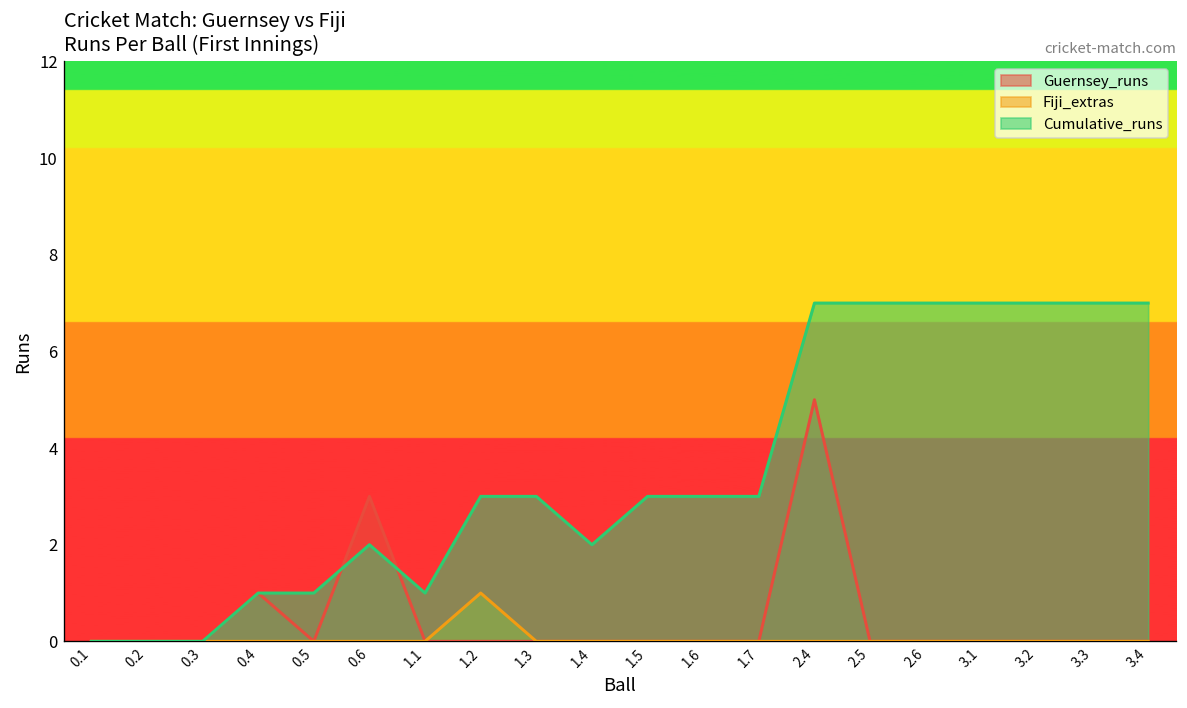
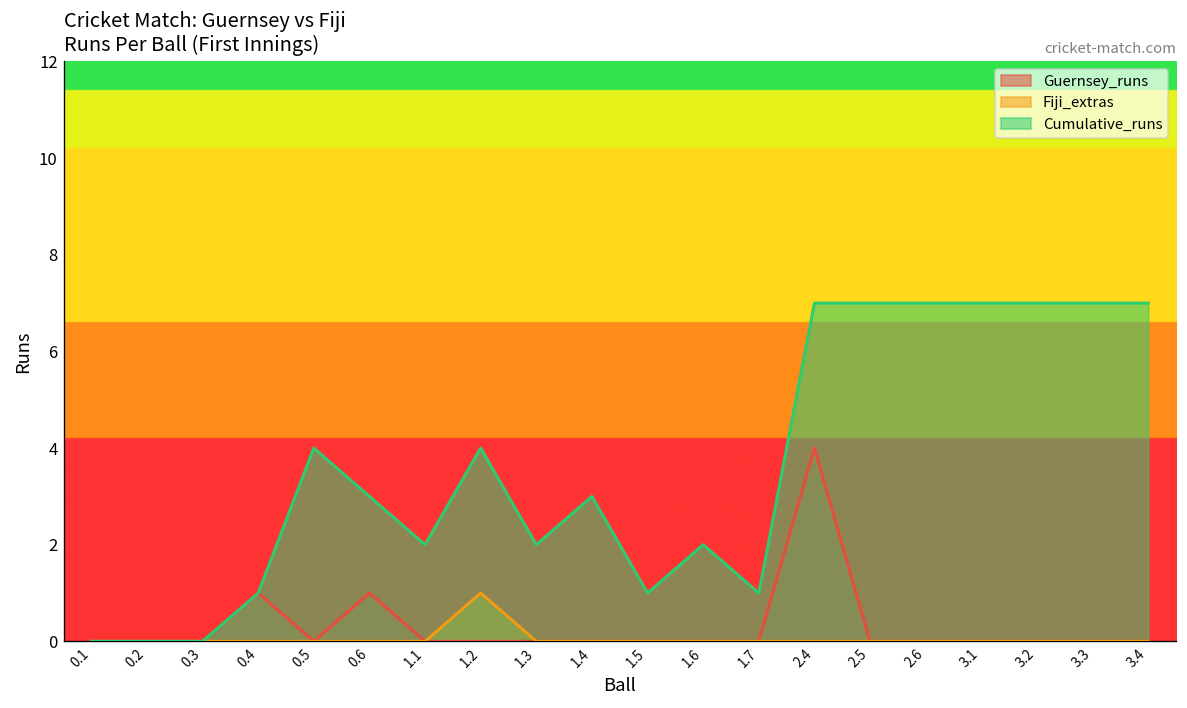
Cumulative_runs, 0.5: 1 -> 4
Guernsey_runs, 0.6: 3 -> 1
Cumulative_runs, 0.6: 2 -> 3
Cumulative_runs, 1.1: 1 -> 2
Cumulative_runs, 1.2: 3 -> 4
Cumulative_runs, 1.3: 3 -> 2
Cumulative_runs, 1.4: 2 -> 3
Cumulative_runs, 1.5: 3 -> 1
Cumulative_runs, 1.6: 3 -> 2
Cumulative_runs, 1.7: 3 -> 1
Guernsey_runs, 2.4: 5 -> 4
